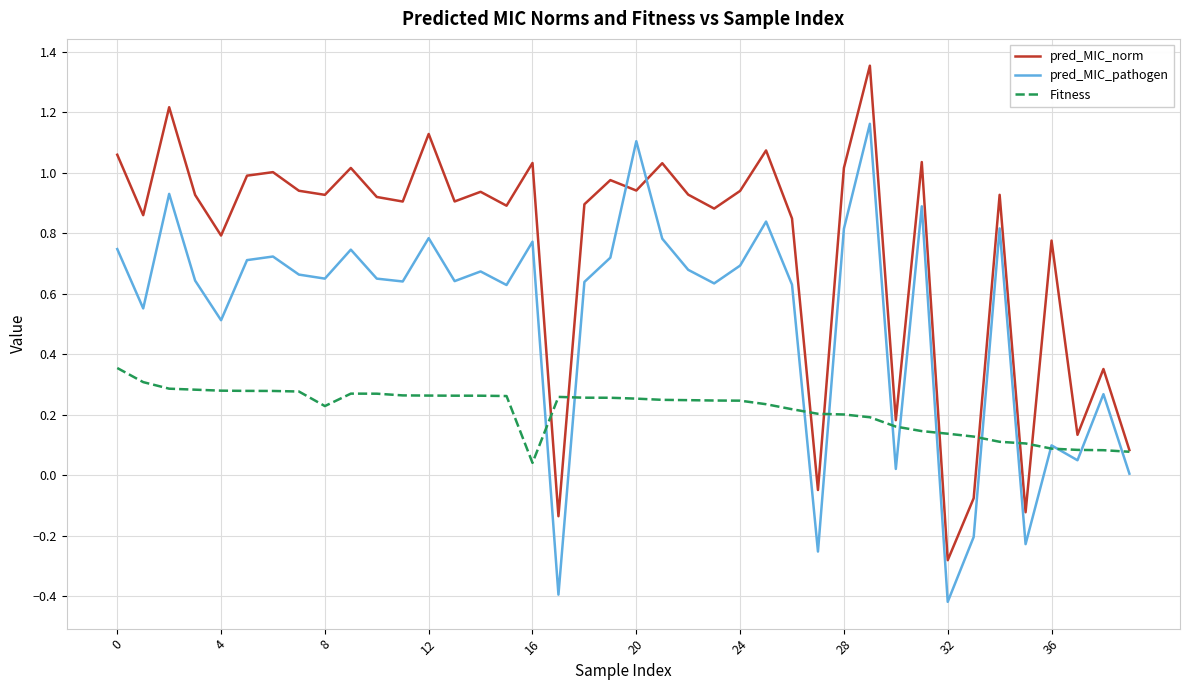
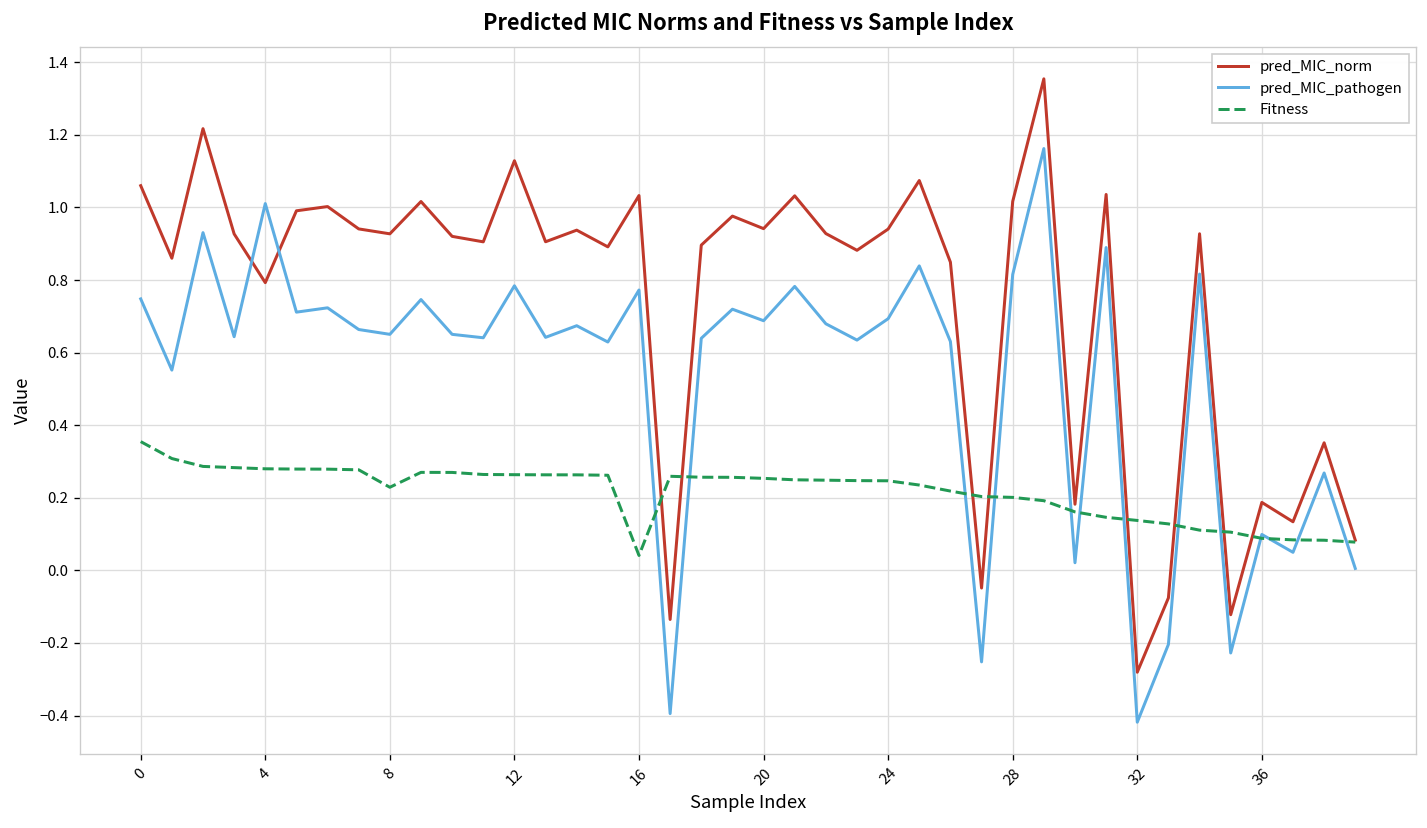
pred_MIC_pathogen, 4: 0.51 -> 1.01
pred_MIC_pathogen, 20: 1.10 -> 0.69
pred_MIC_norm, 36: 0.78 -> 0.19
